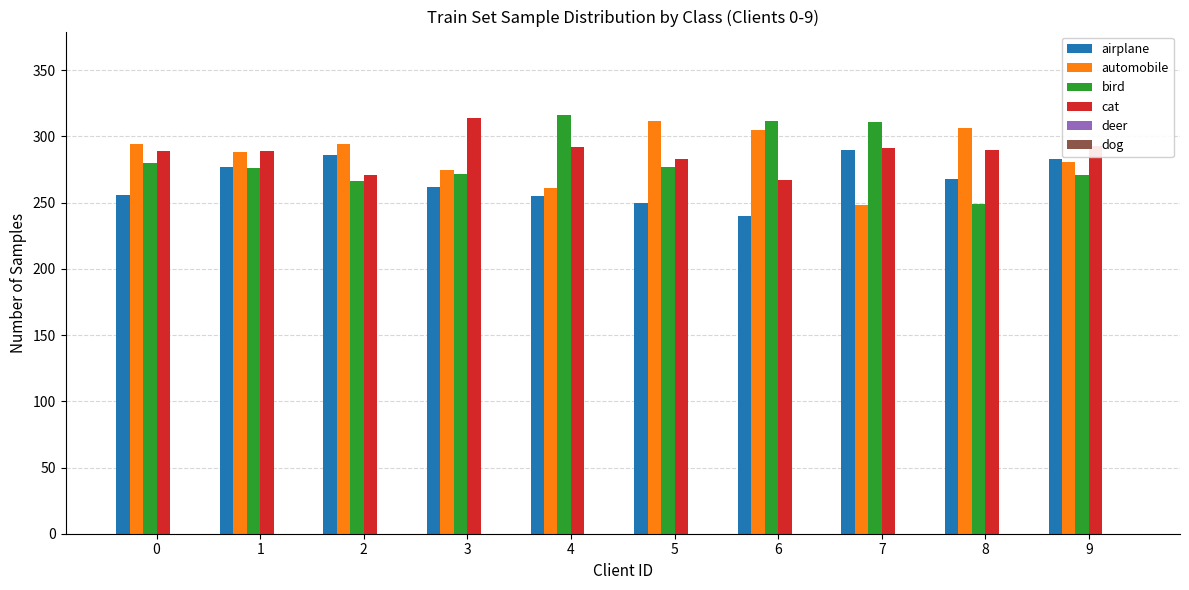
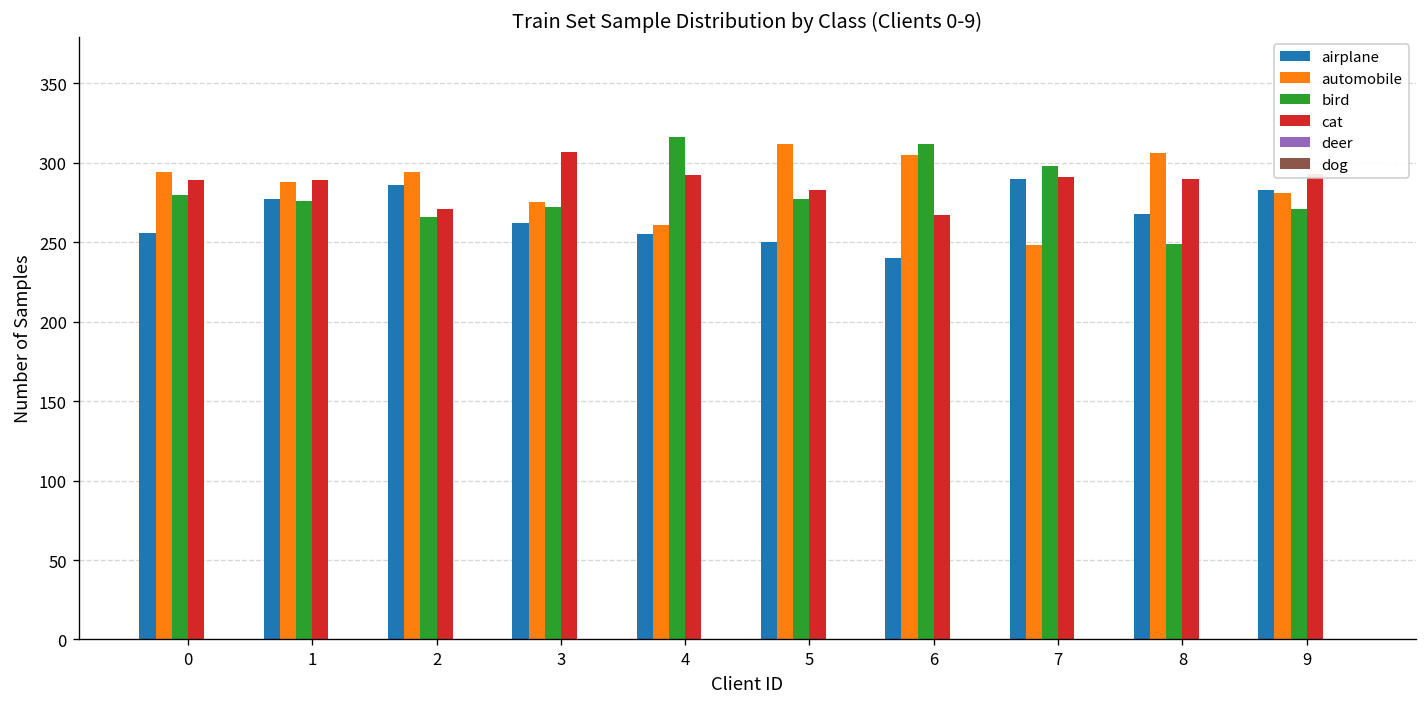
cat, 3: 314 -> 307
bird, 7: 311 -> 298
